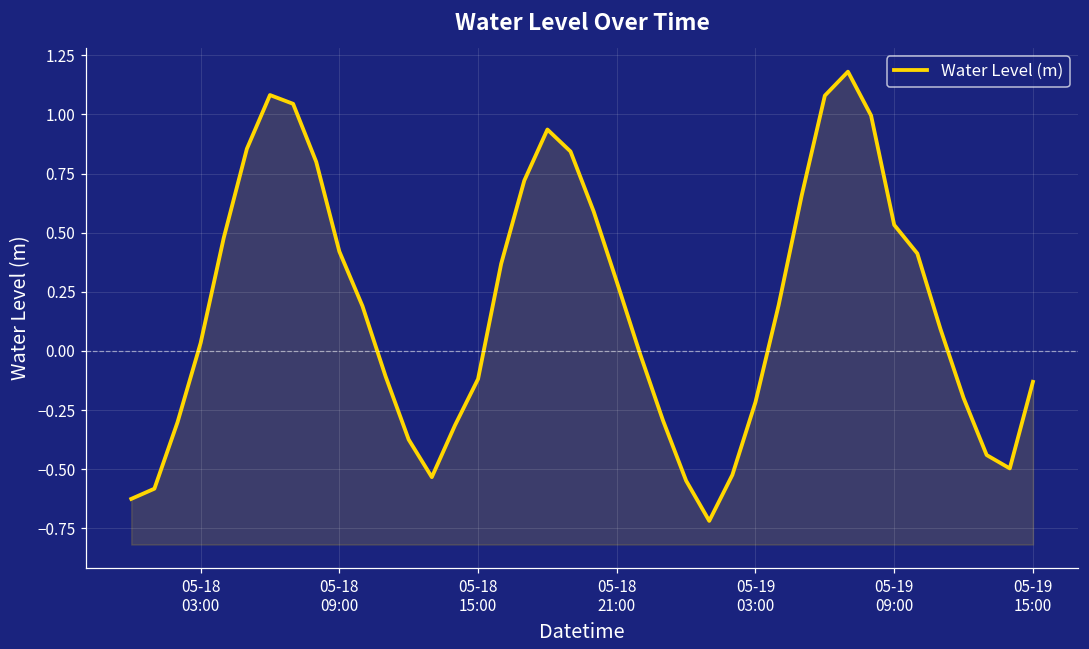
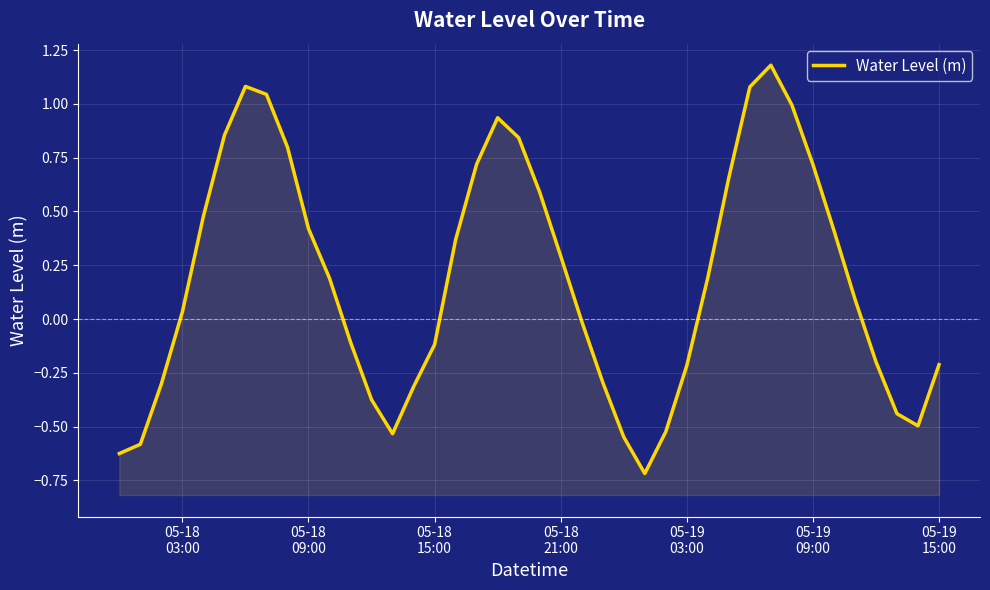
05-19 09:00: 0.53 -> 0.72
05-19 15:00: -0.13 -> -0.21
